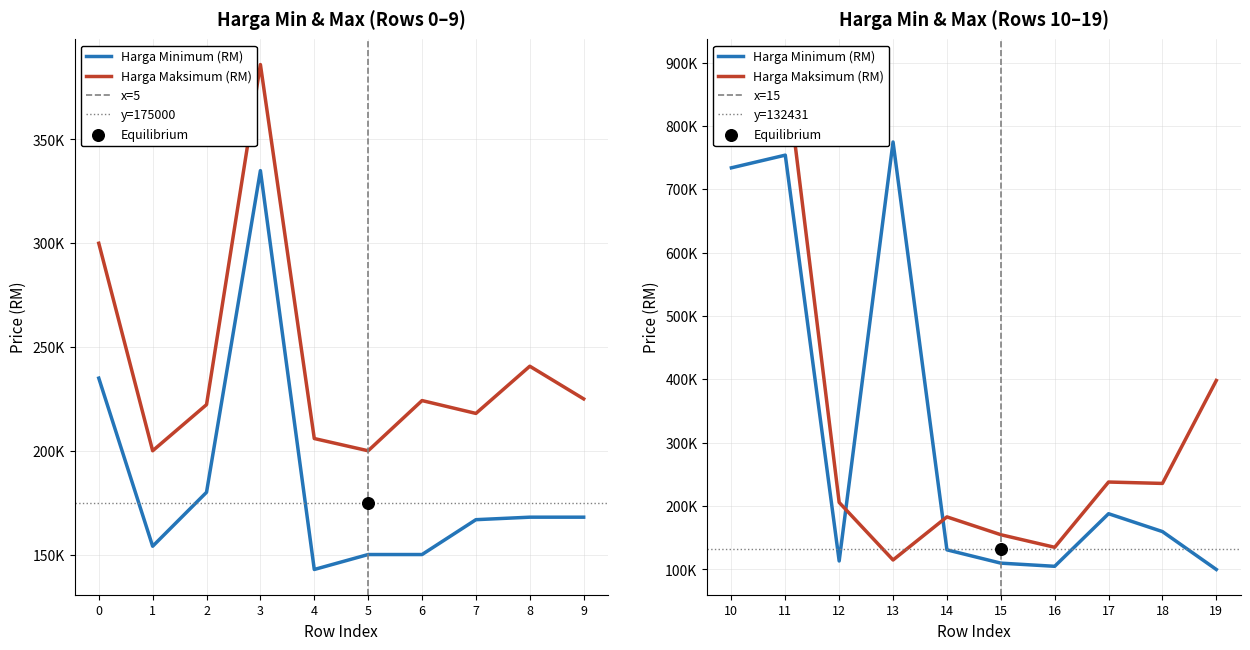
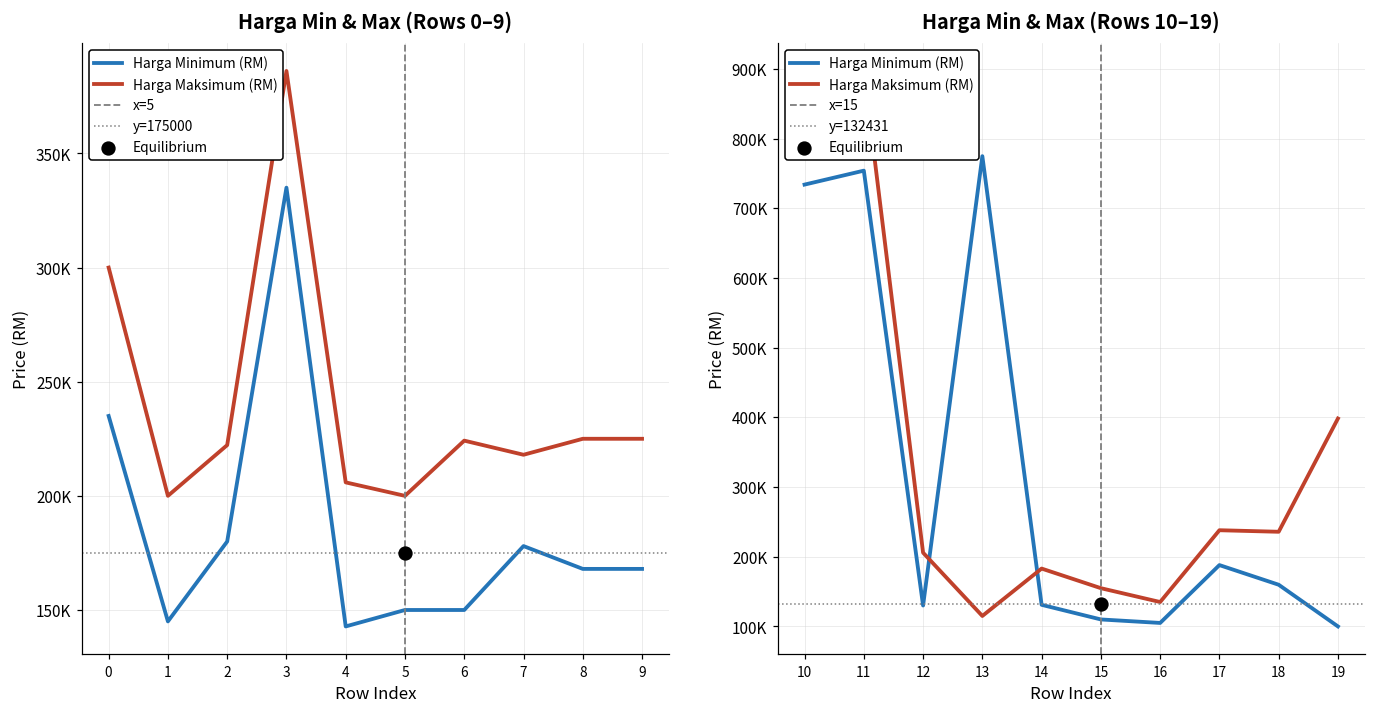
Harga Min & Max (Rows 0–9), Harga Minimum (RM), 1: 154000 -> 145000
Harga Min & Max (Rows 0–9), Harga Minimum (RM), 7: 167000 -> 178000
Harga Min & Max (Rows 0–9), Harga Maksimum (RM), 8: 241000 -> 225000
Harga Min & Max (Rows 10–19), Harga Minimum (RM), 12: 110000 -> 130000
